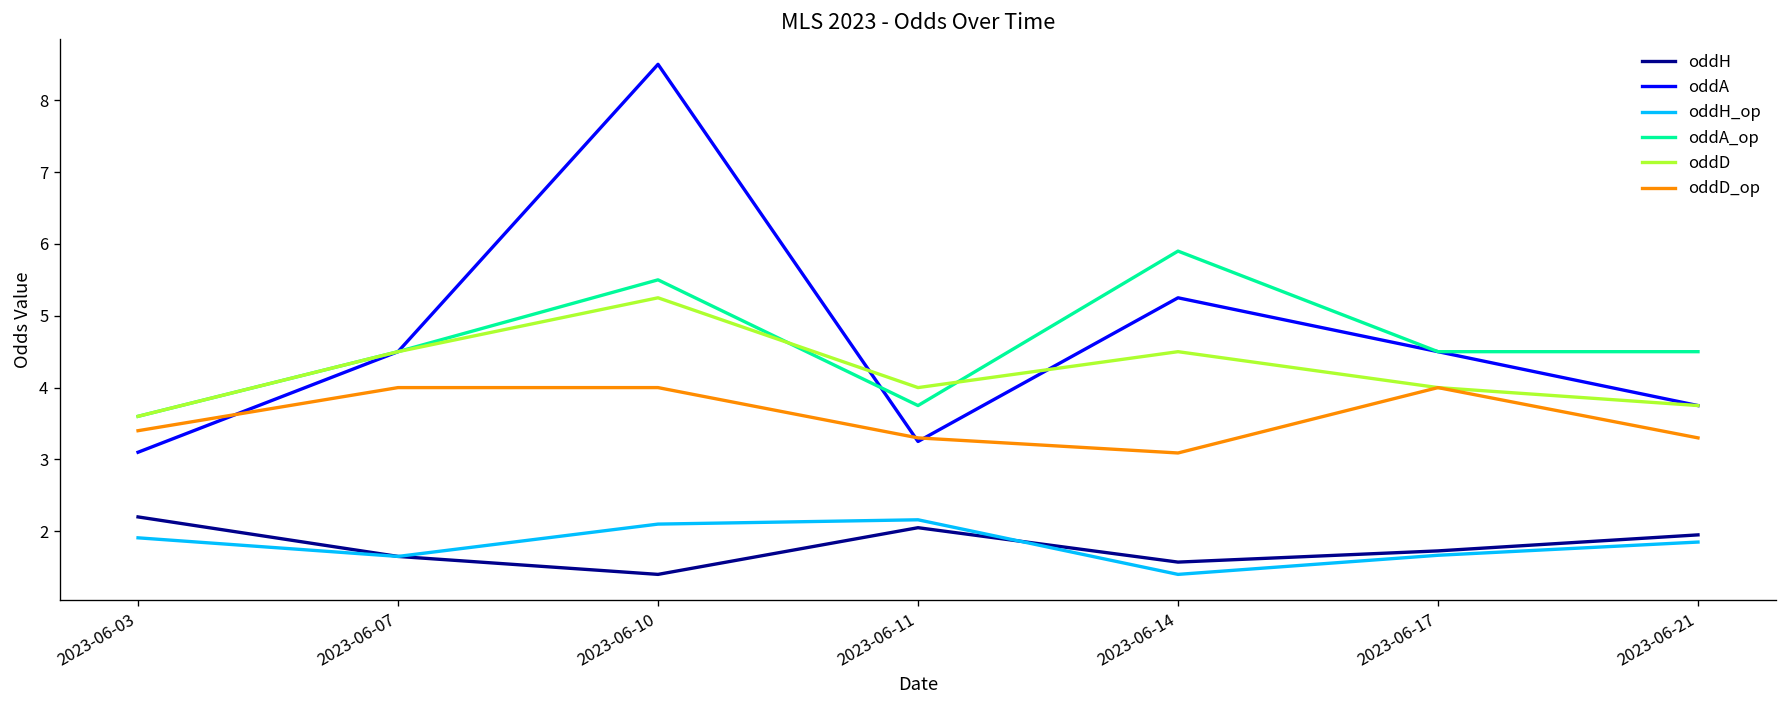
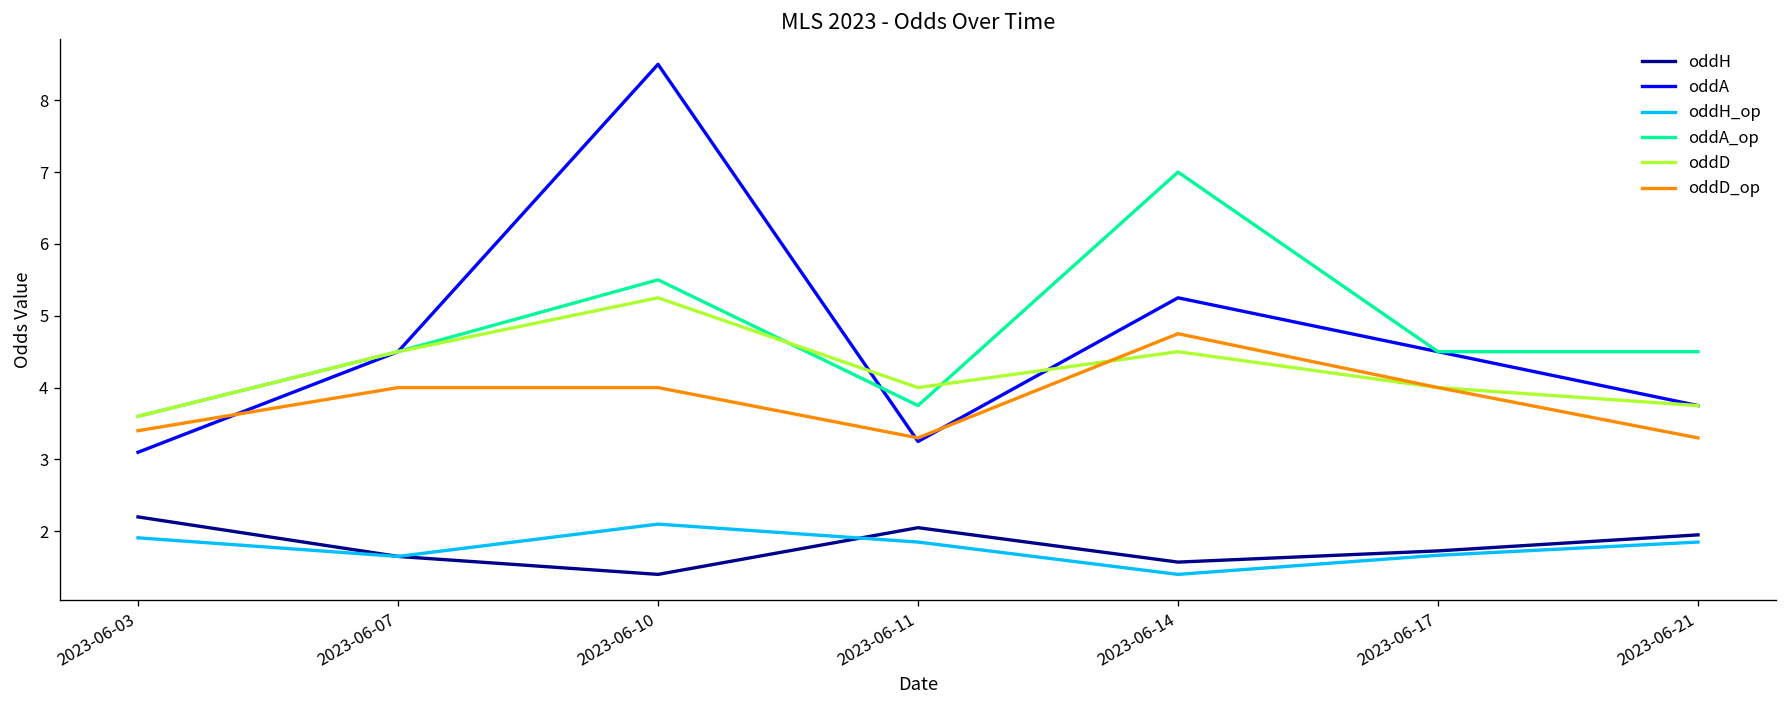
oddH_op, 2023-06-11: 2.2 -> 1.9
oddA_op, 2023-06-14: 5.9 -> 7.0
oddD_op, 2023-06-14: 3.1 -> 4.8
